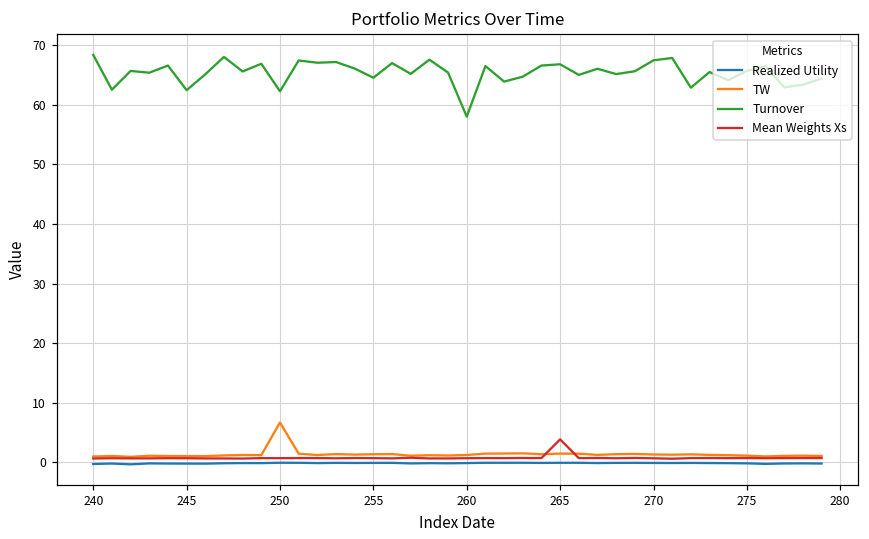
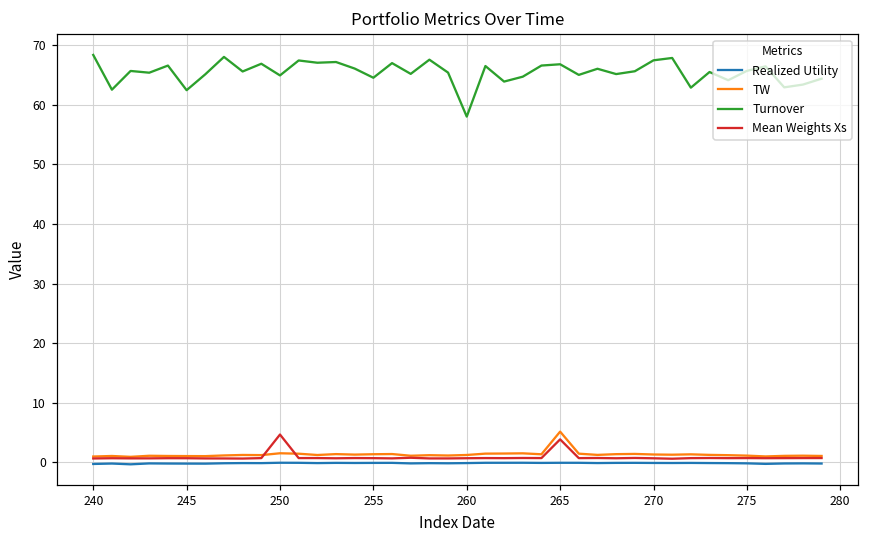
TW, 250: 7 -> 2
Turnover, 250: 62 -> 65
Mean Weights Xs, 250: 1 -> 5
TW, 265: 1 -> 5
